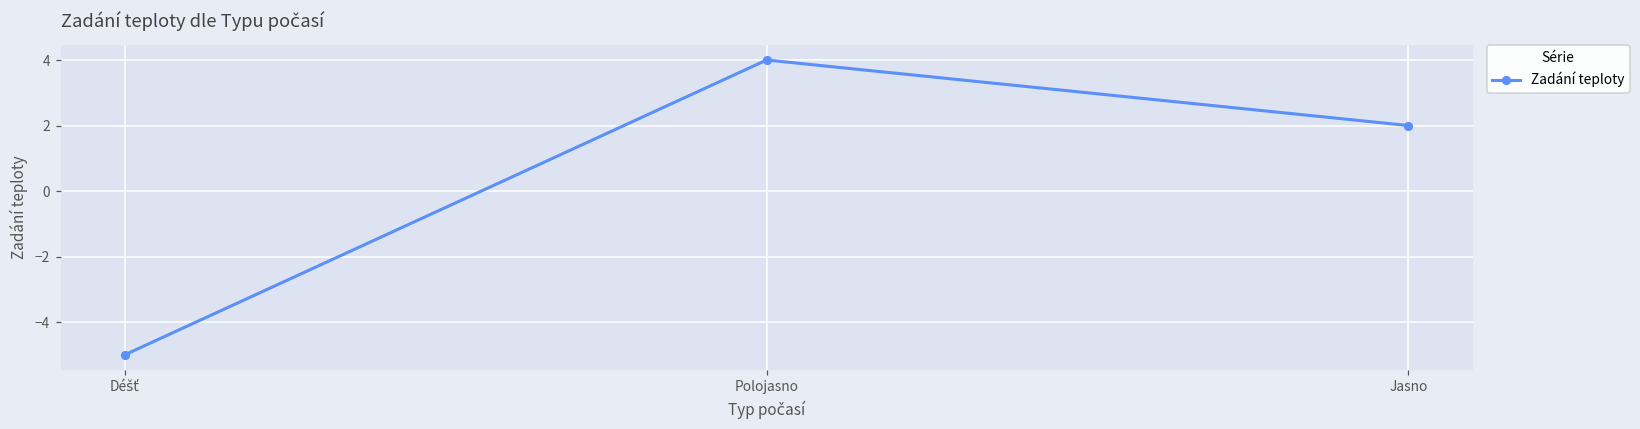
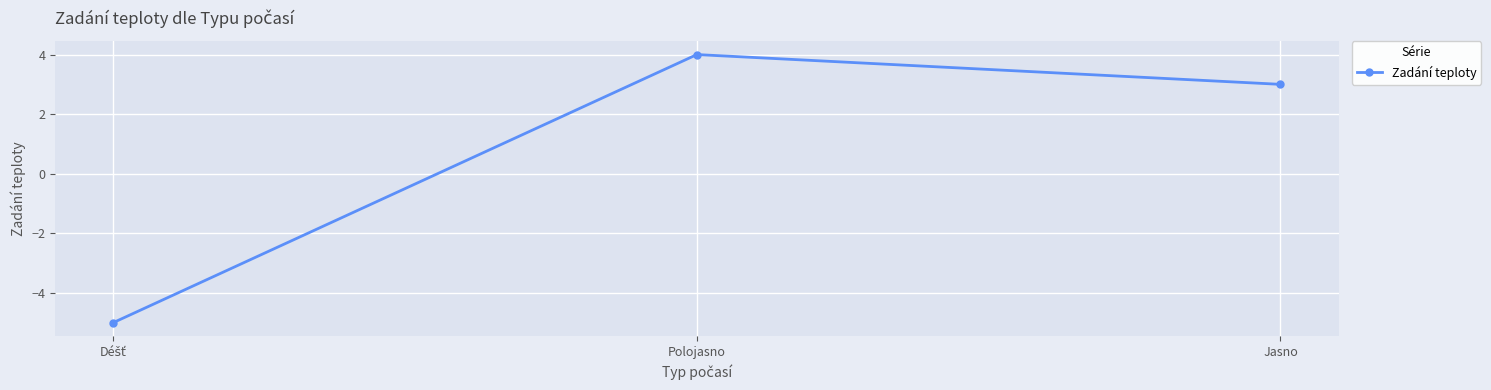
Jasno: 2 -> 3
